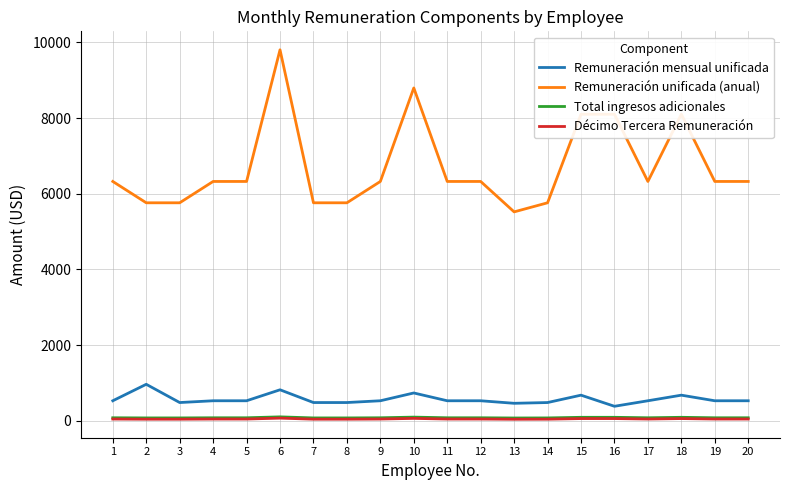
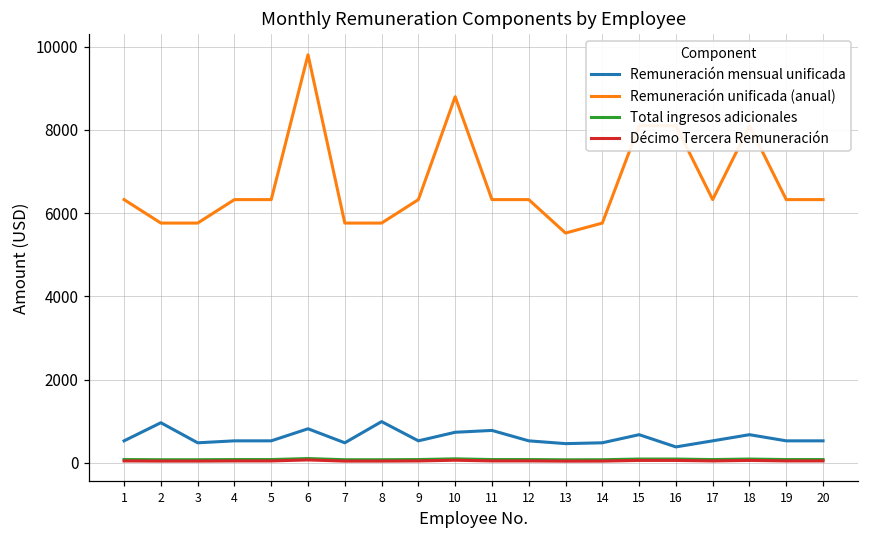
Remuneración mensual unificada, 8: 500 -> 1000
Remuneración mensual unificada, 11: 500 -> 800
